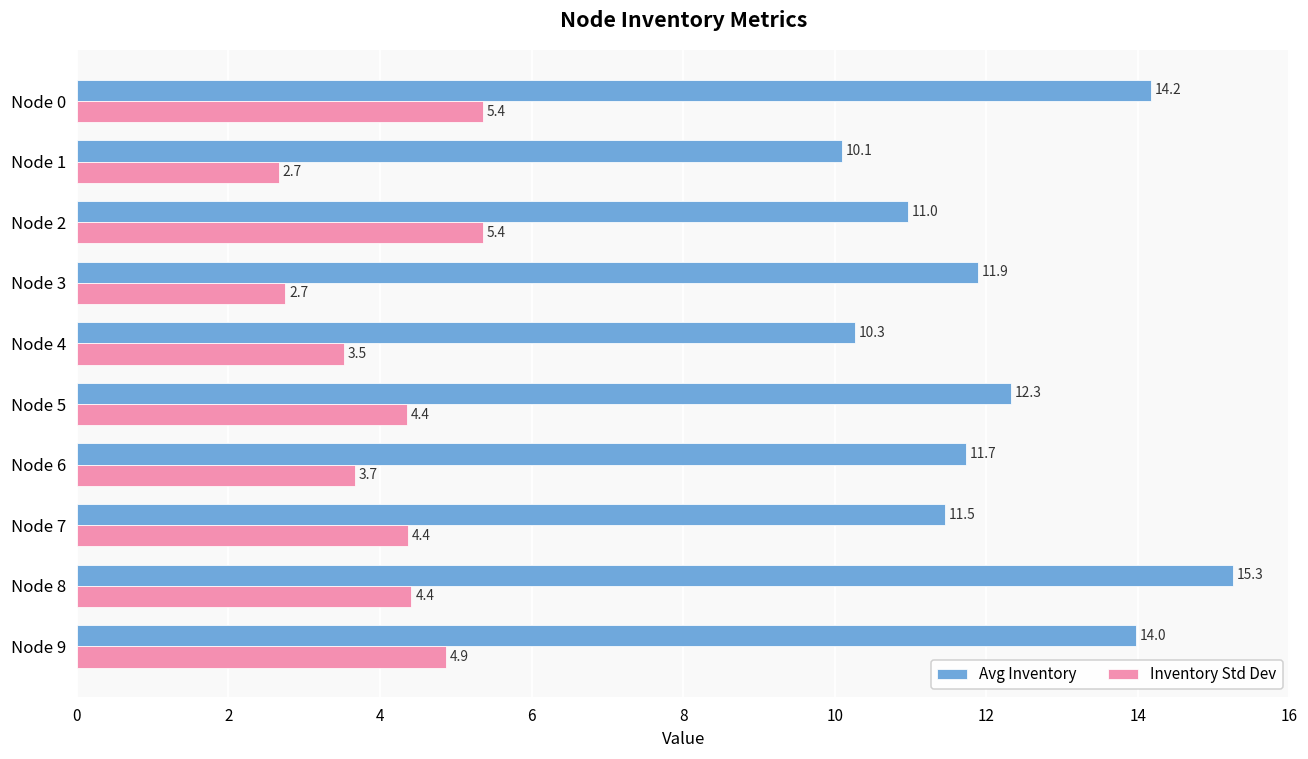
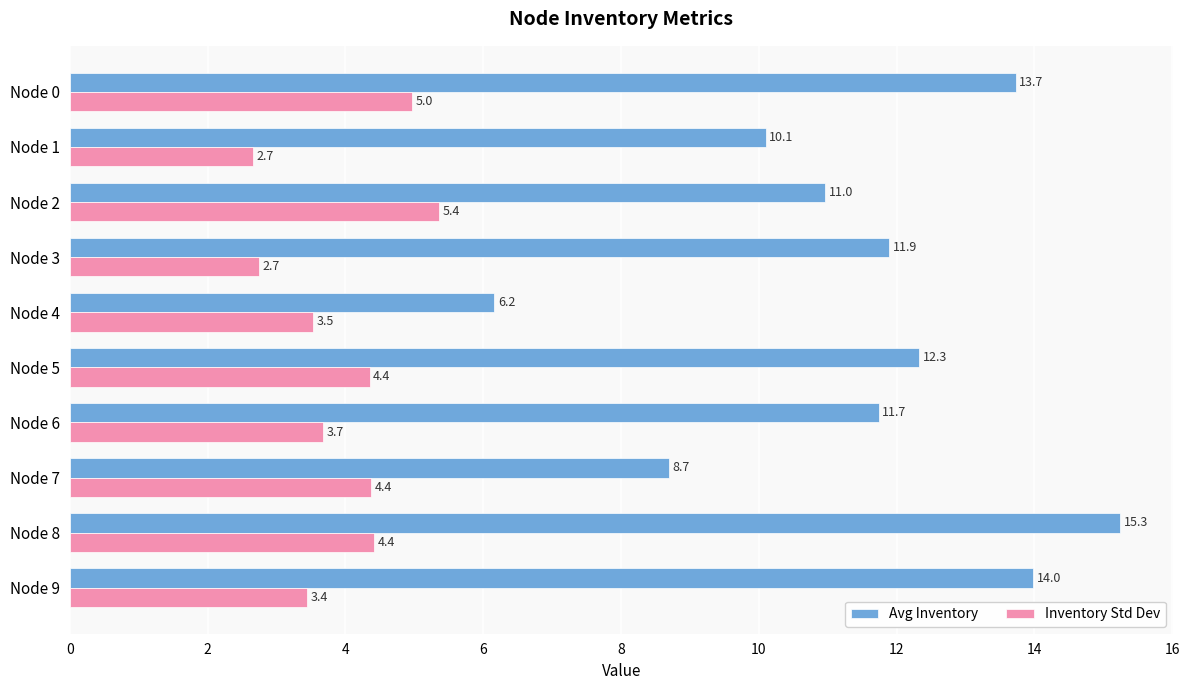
Avg Inventory, Node 0: 14.2 -> 13.7
Inventory Std Dev, Node 0: 5.4 -> 5.0
Avg Inventory, Node 4: 10.3 -> 6.2
Avg Inventory, Node 7: 11.5 -> 8.7
Inventory Std Dev, Node 9: 4.9 -> 3.4
